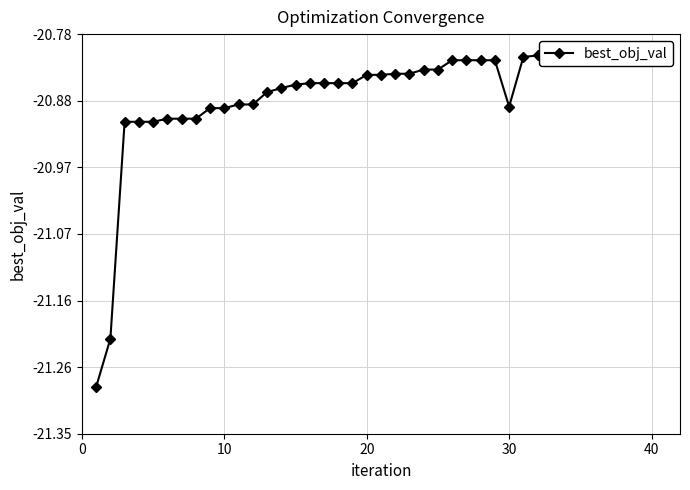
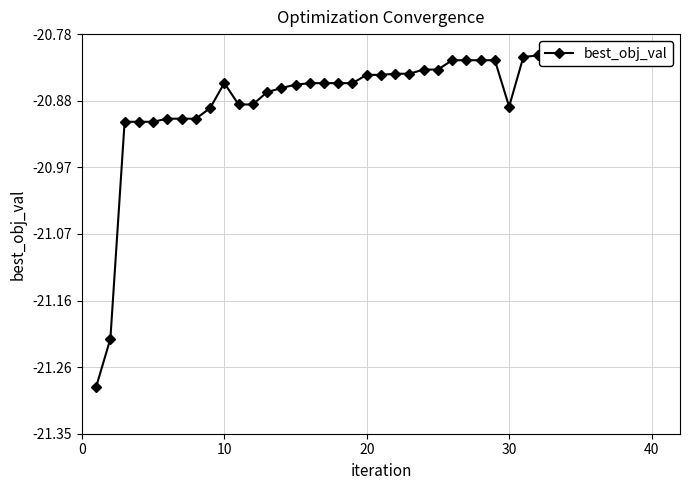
10: -20.89 -> -20.85
